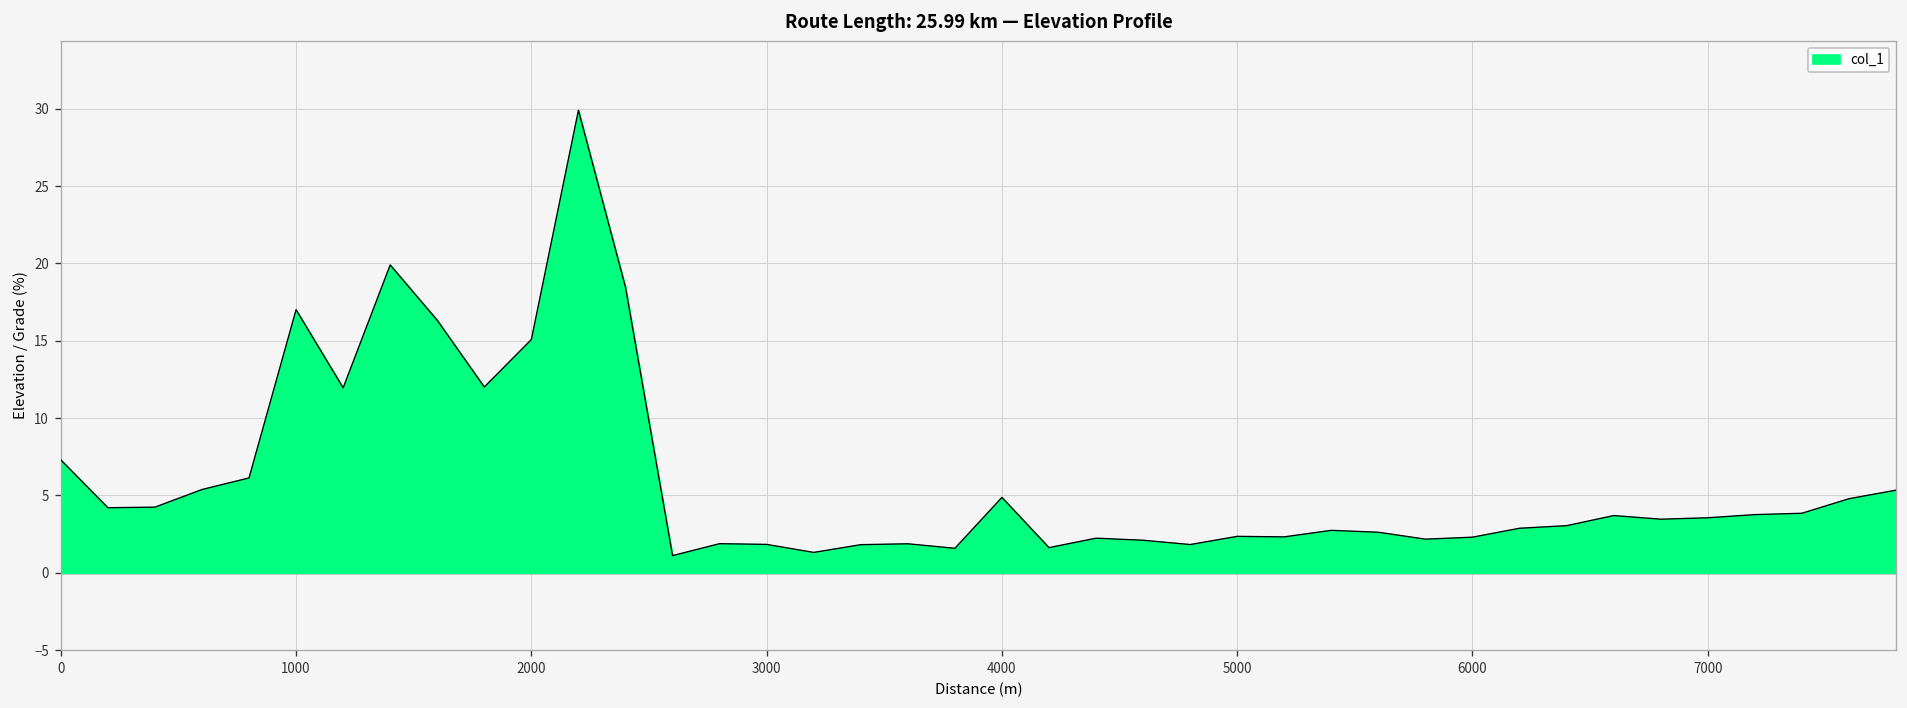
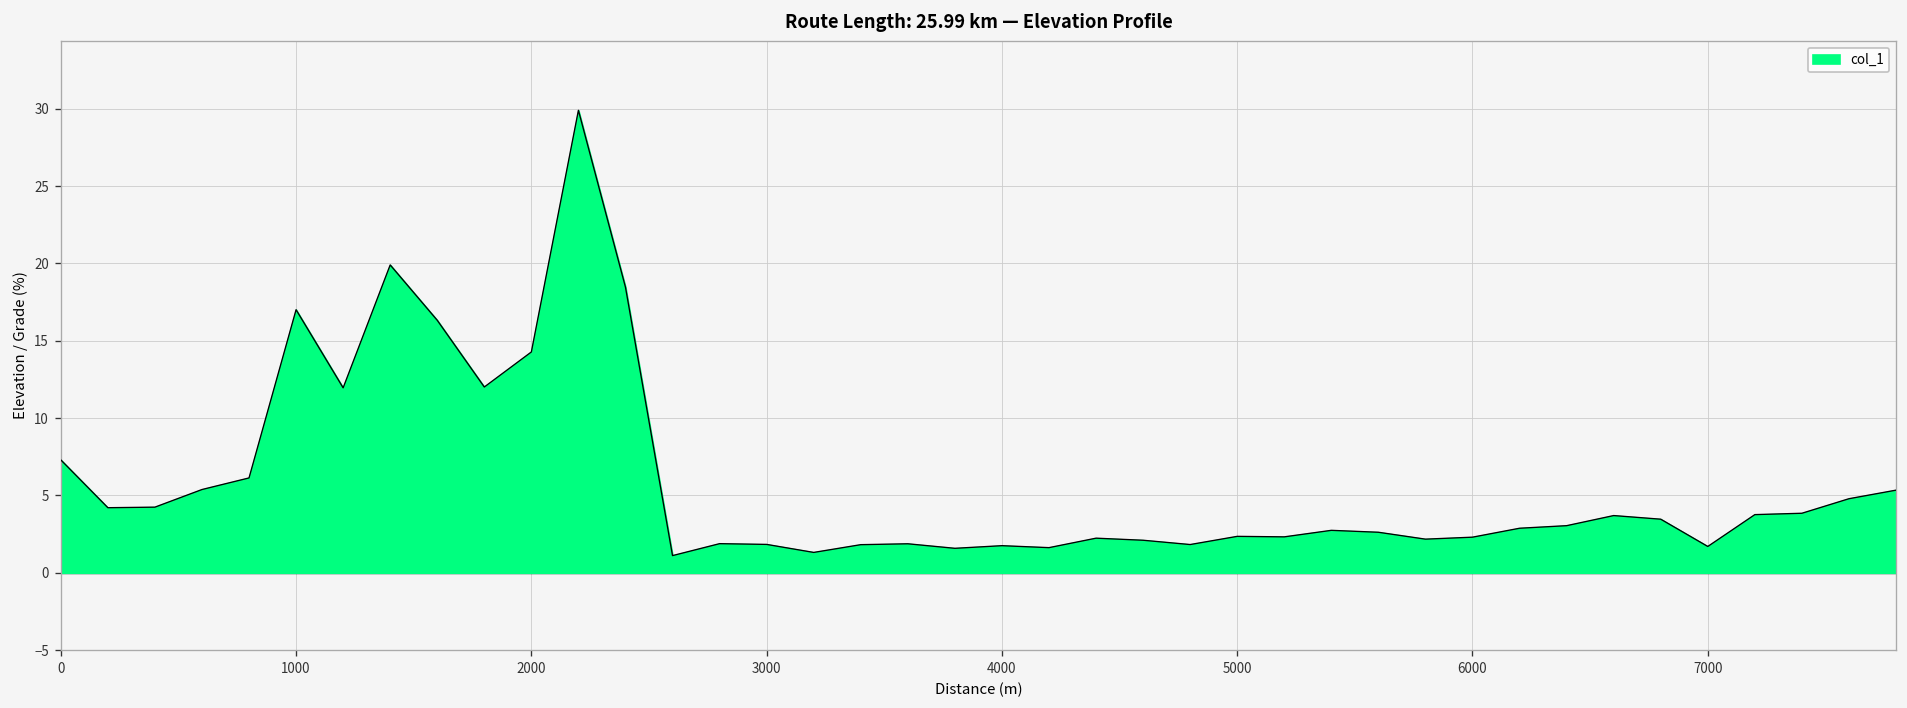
2000: 15.1 -> 14.3
4000: 4.9 -> 1.8
7000: 3.6 -> 1.7
